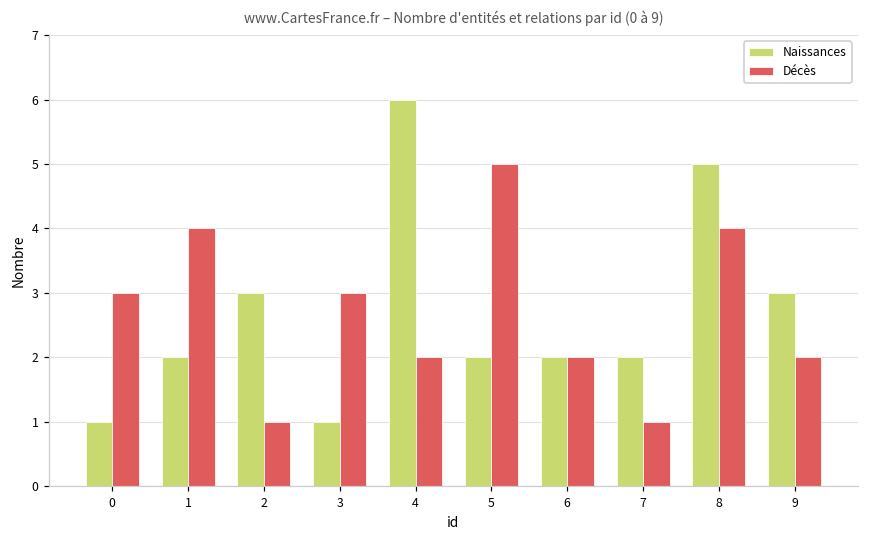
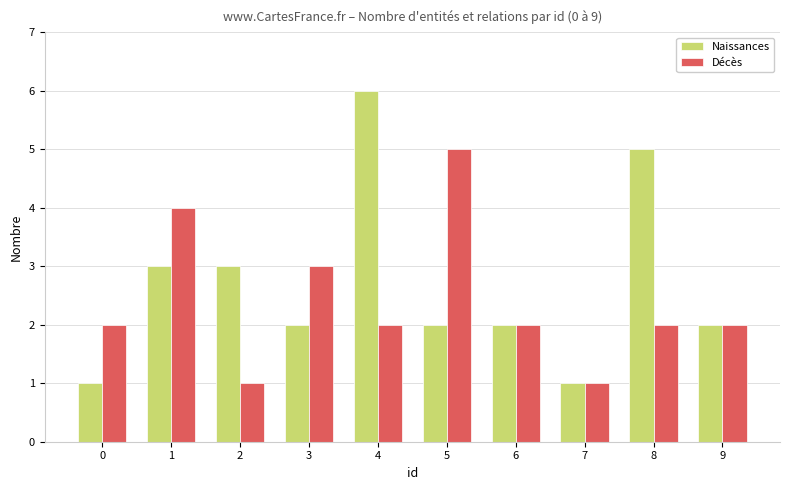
Décès, 0: 3 -> 2
Naissances, 1: 2 -> 3
Naissances, 3: 1 -> 2
Naissances, 7: 2 -> 1
Décès, 8: 4 -> 2
Naissances, 9: 3 -> 2
